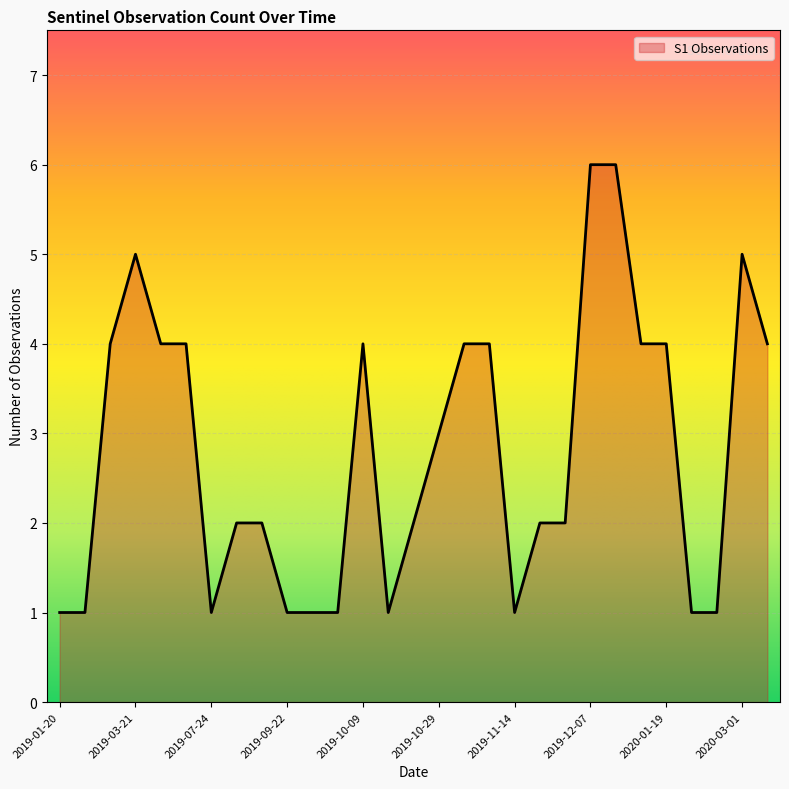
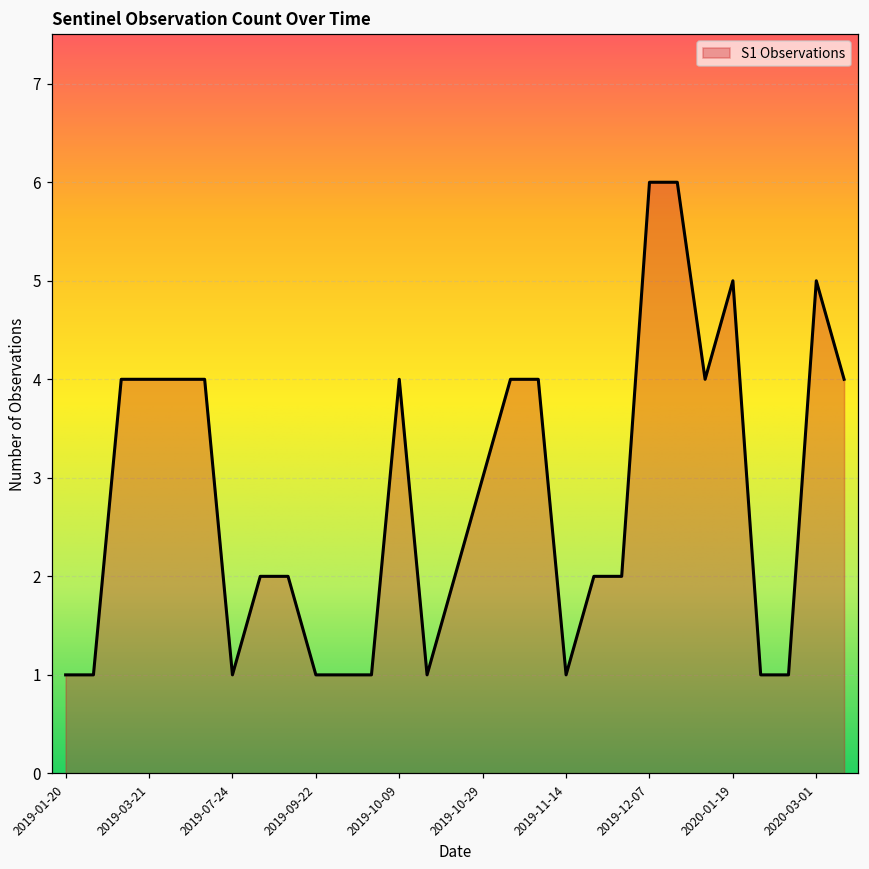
2019-03-21: 5 -> 4
2020-01-19: 4 -> 5
